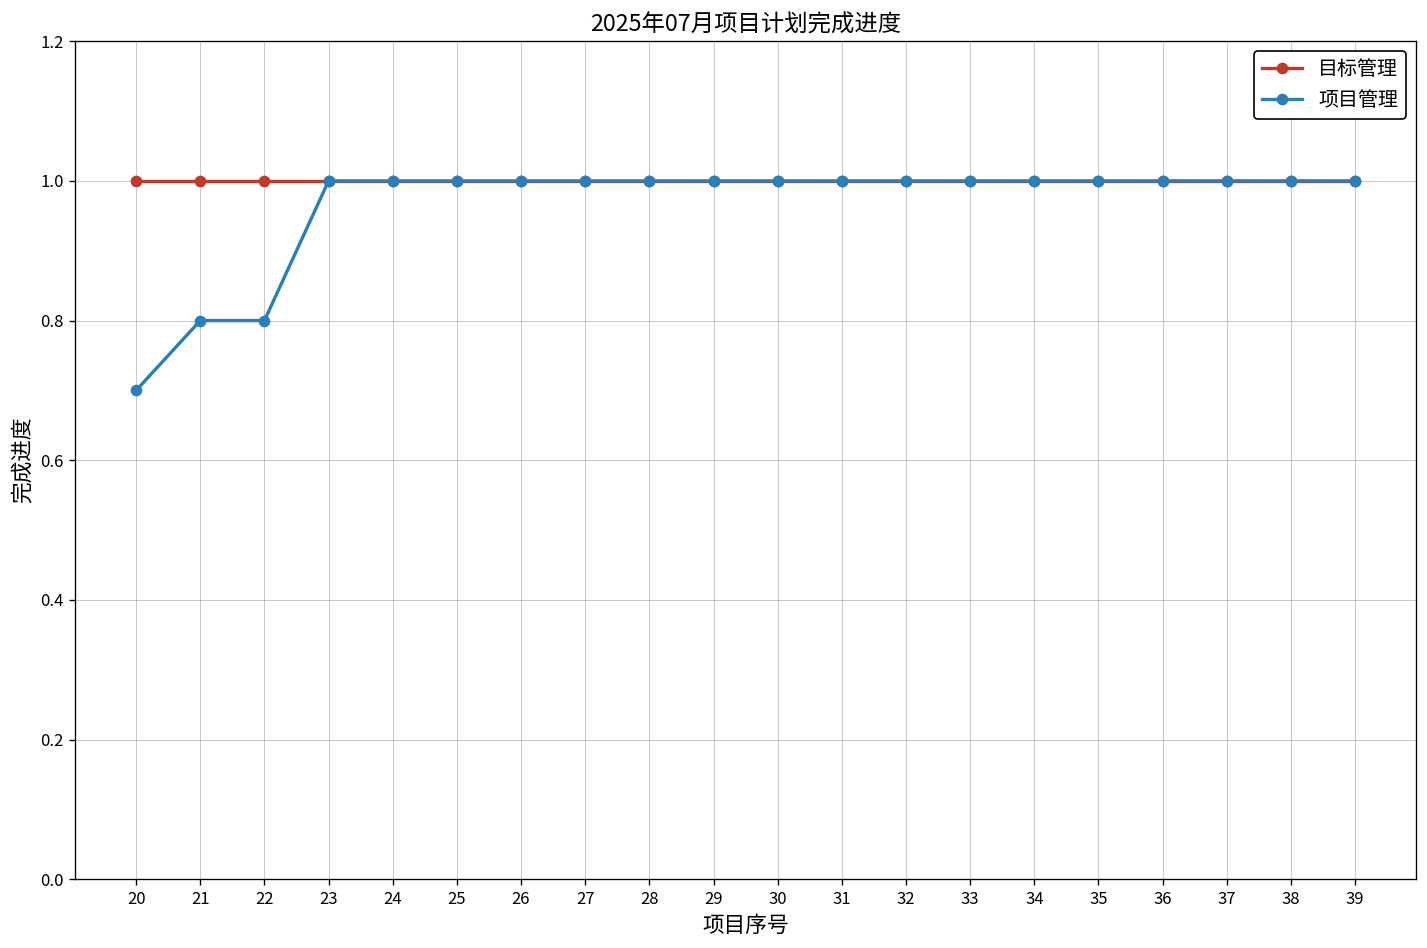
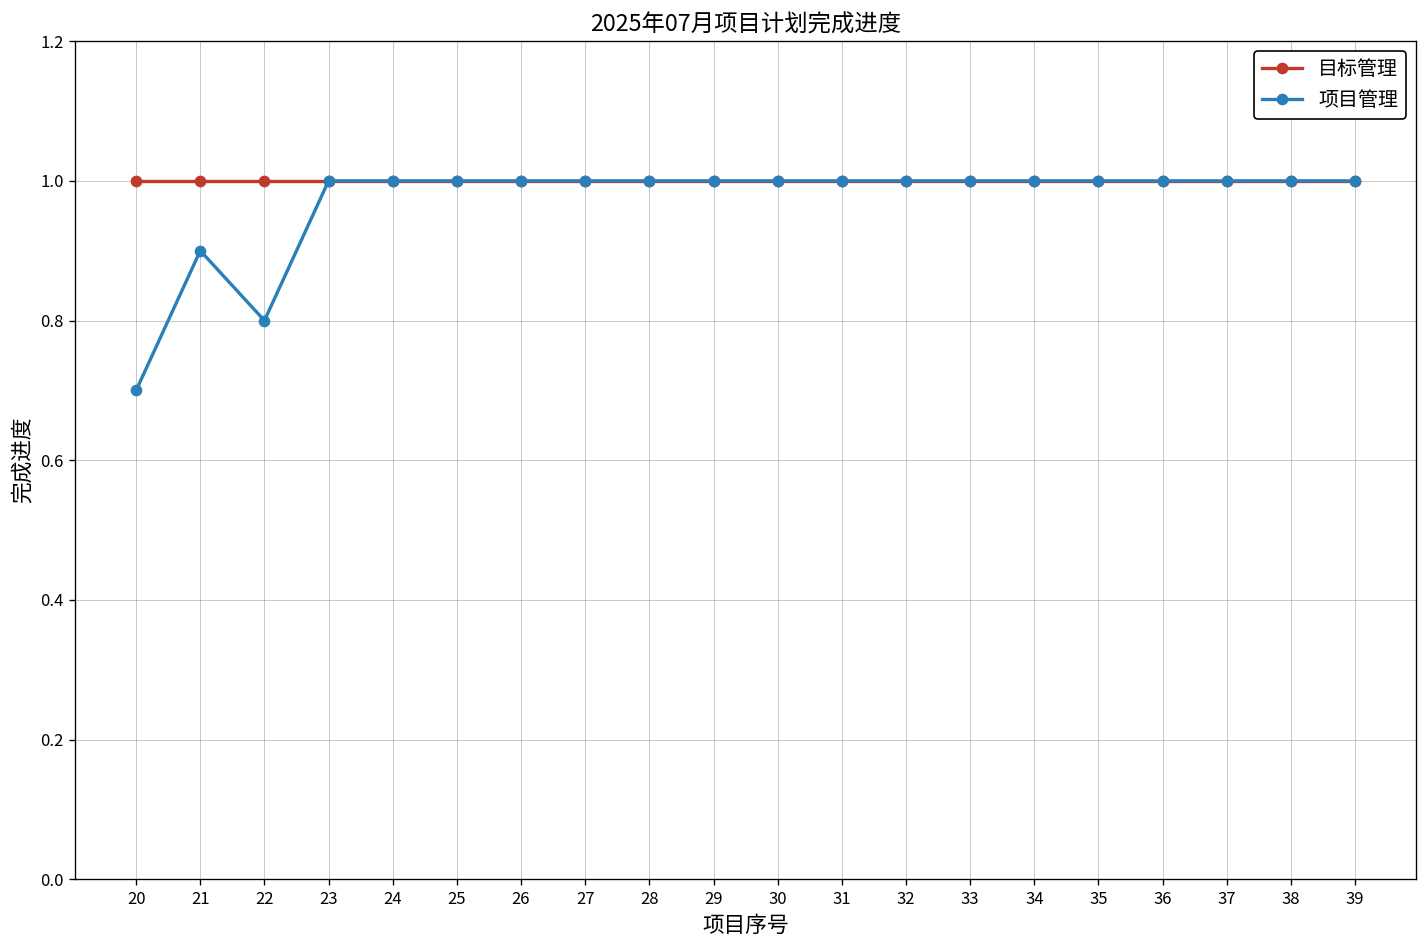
项目管理, 21: 0.8 -> 0.9
